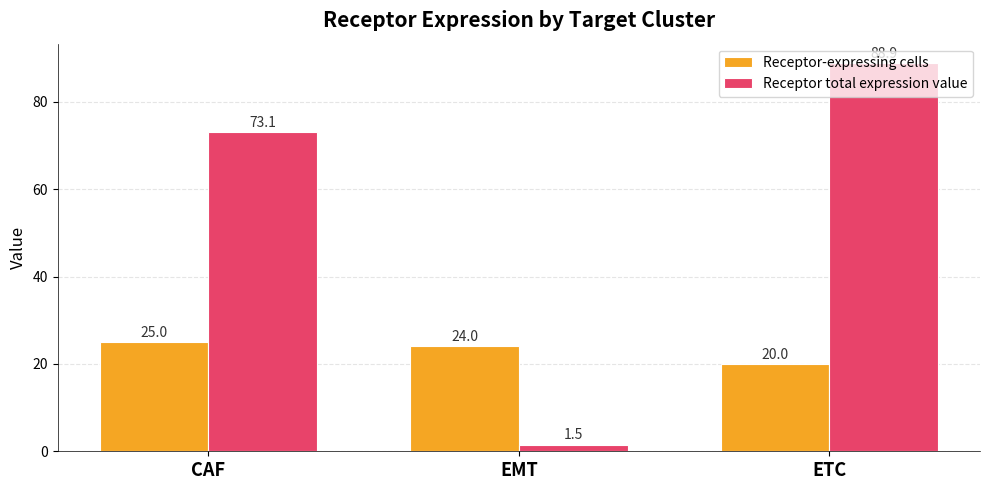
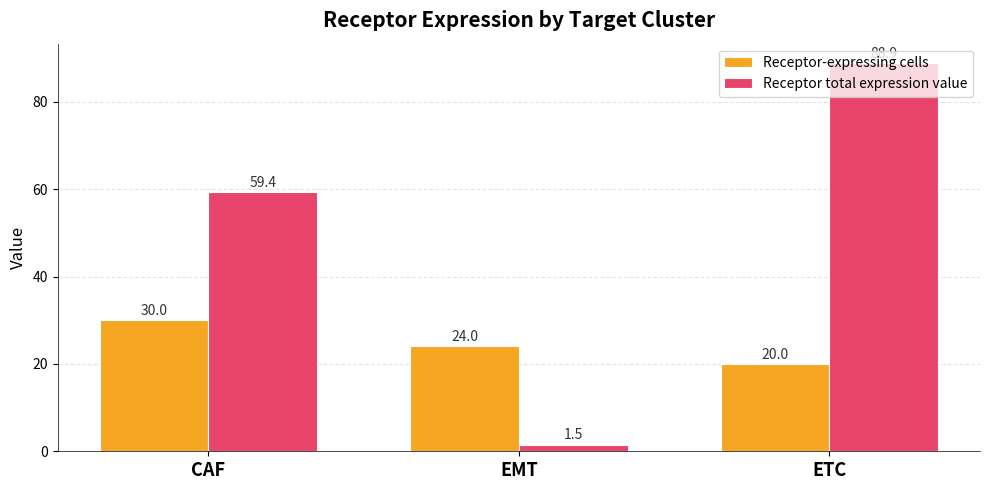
Receptor-expressing cells, CAF: 25.0 -> 30.0
Receptor total expression value, CAF: 73.1 -> 59.4
